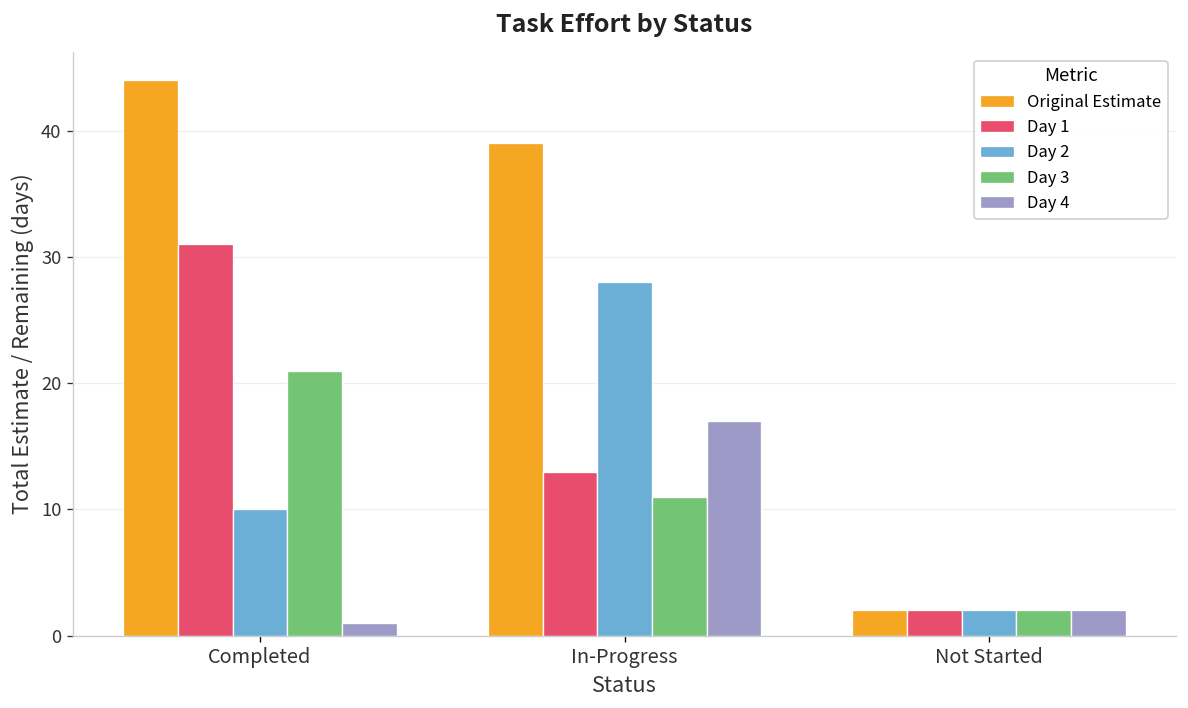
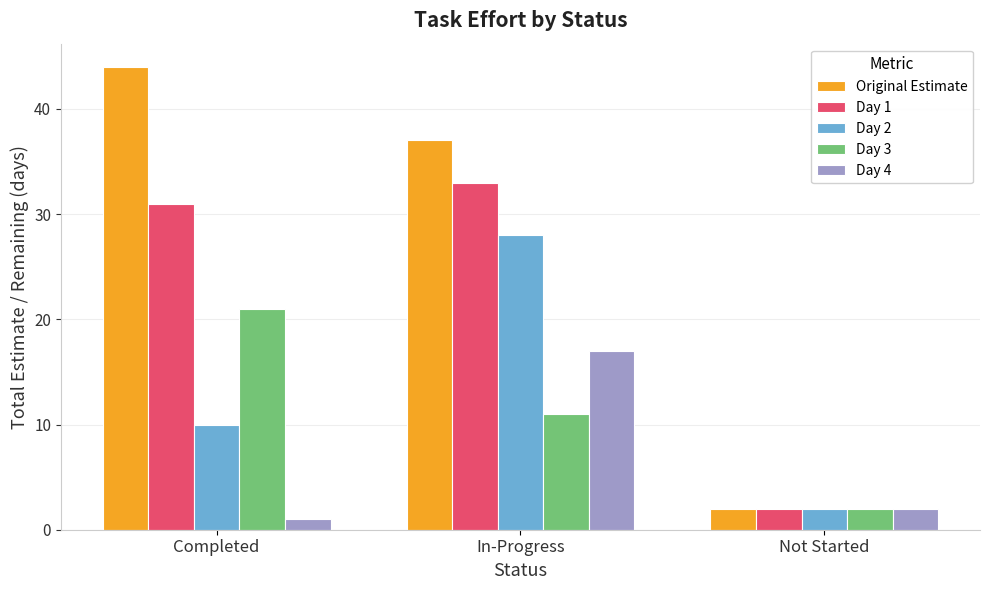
Original Estimate, In-Progress: 39 -> 37
Day 1, In-Progress: 13 -> 33
